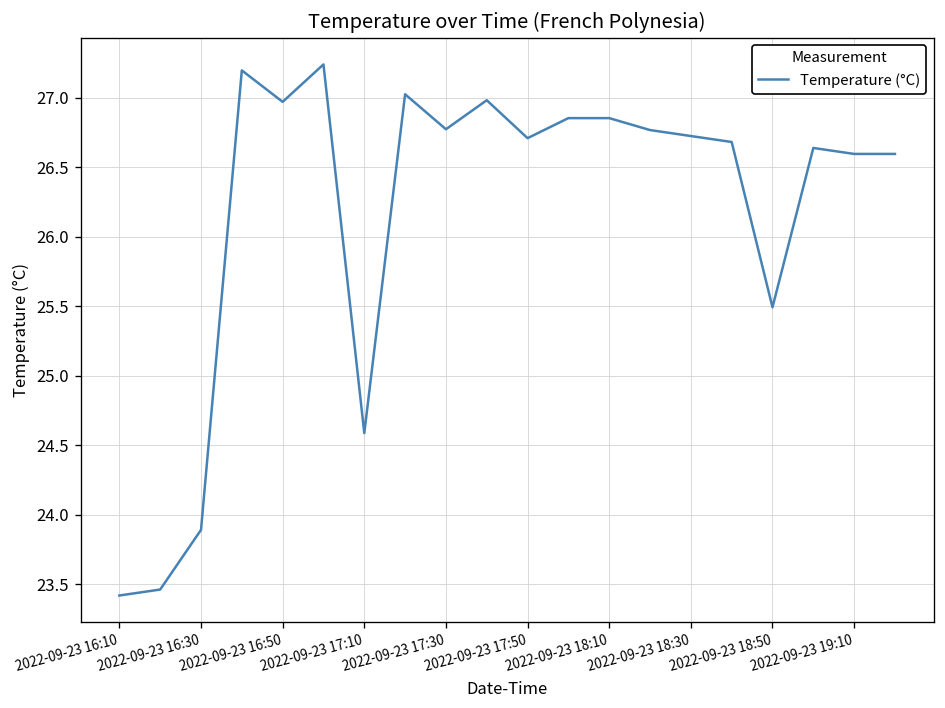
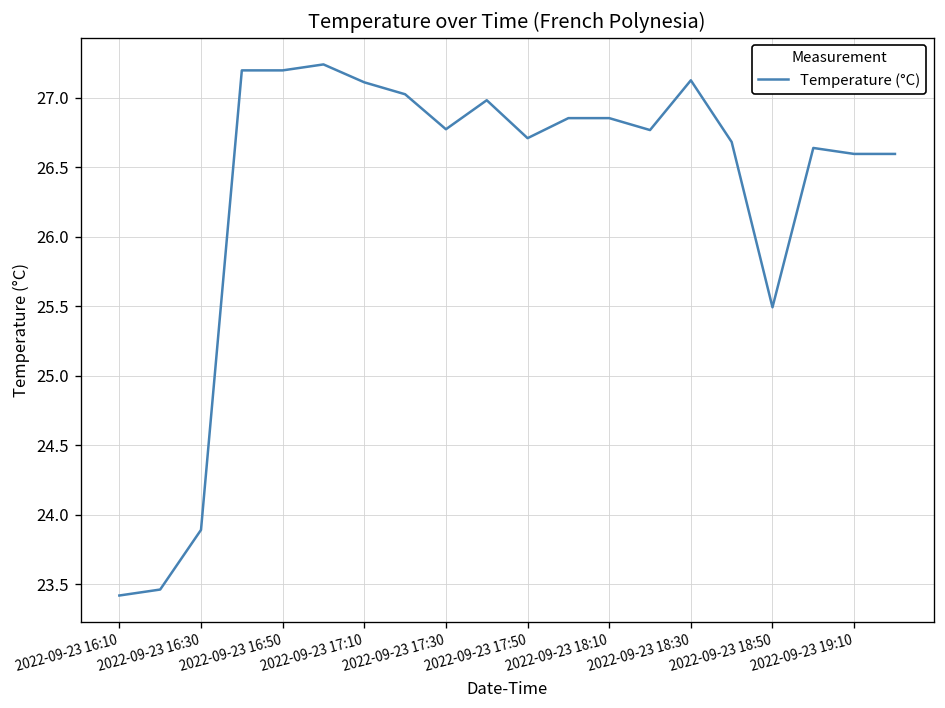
2022-09-23 16:50: 26.97 -> 27.20
2022-09-23 17:10: 24.59 -> 27.11
2022-09-23 18:30: 26.72 -> 27.12
